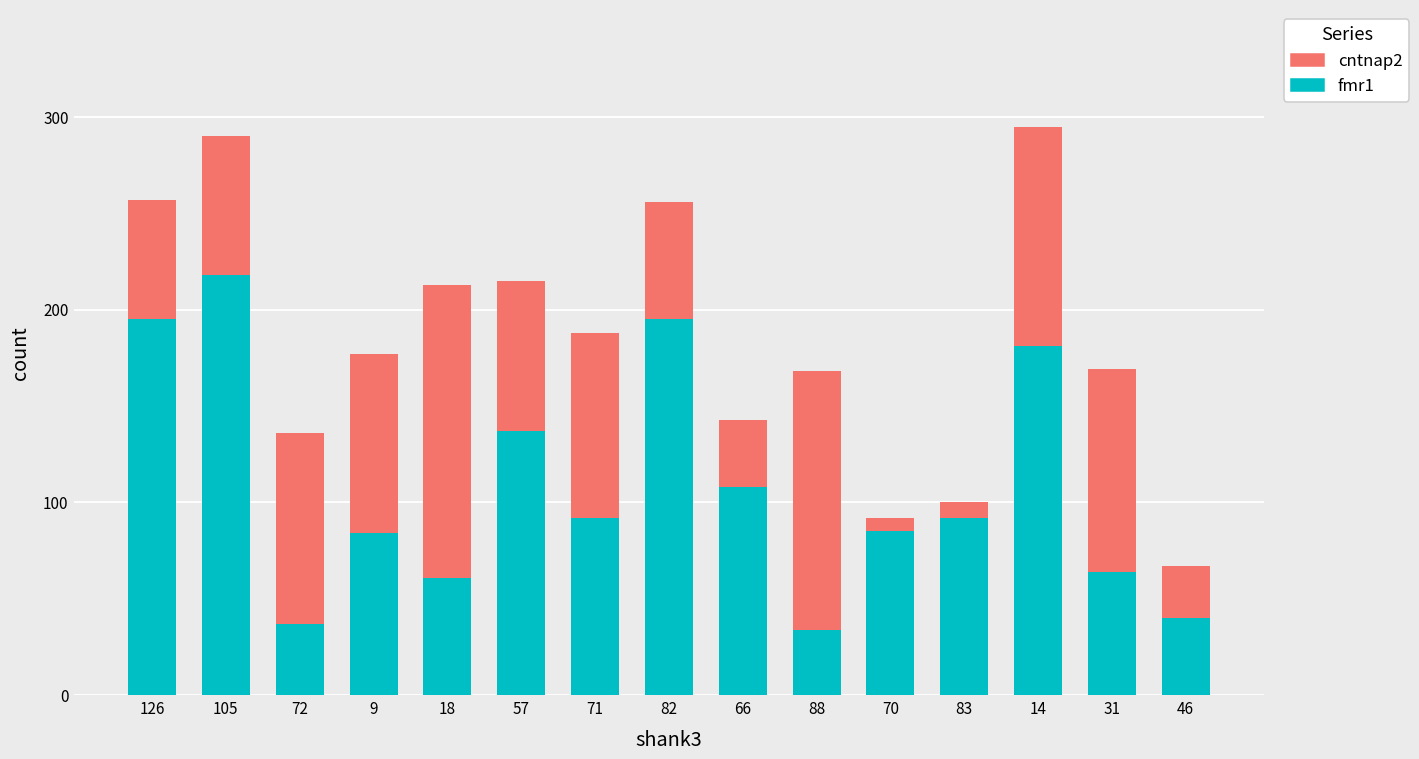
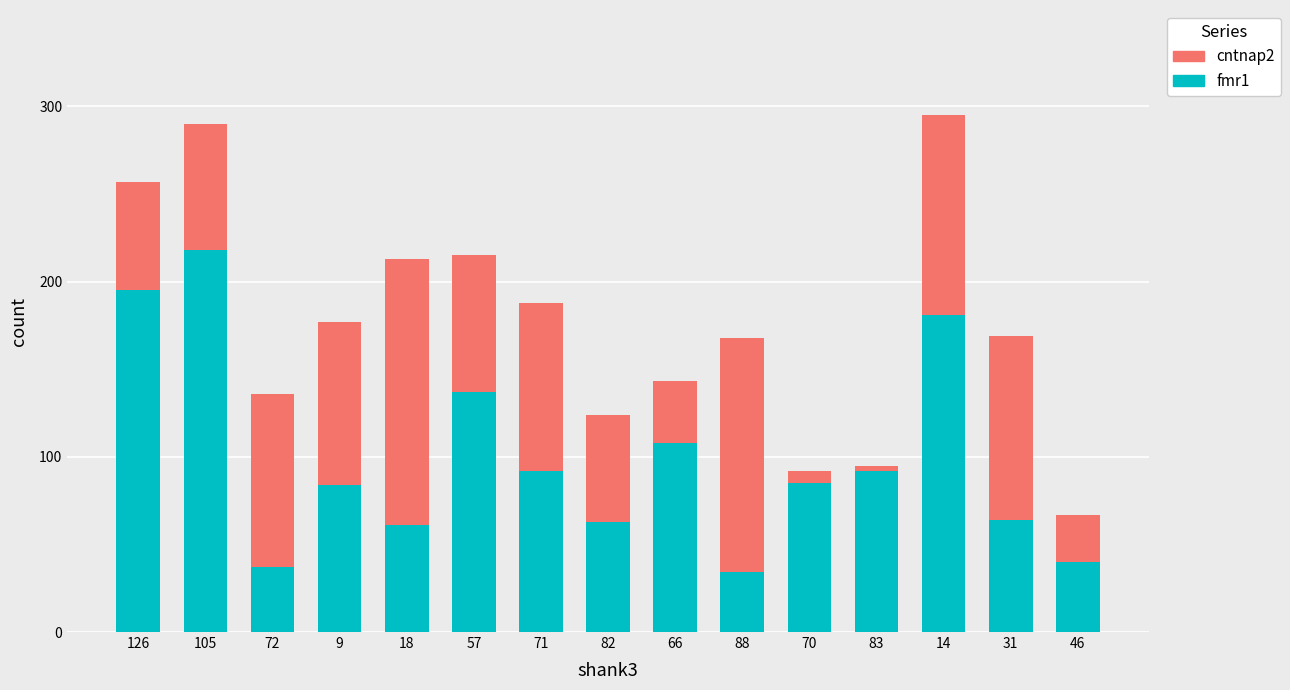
fmr1, 82: 195 -> 63
cntnap2, 83: 8 -> 3
